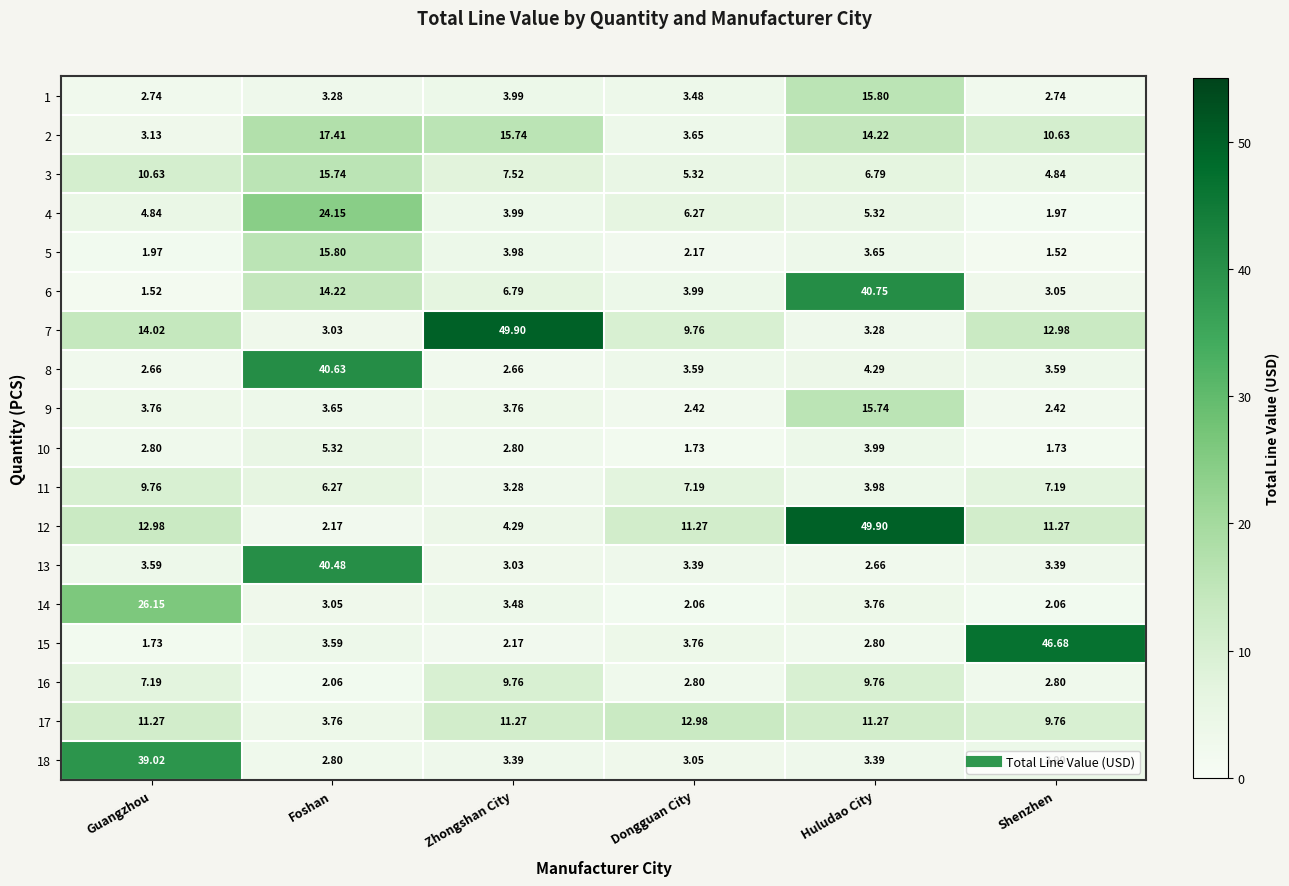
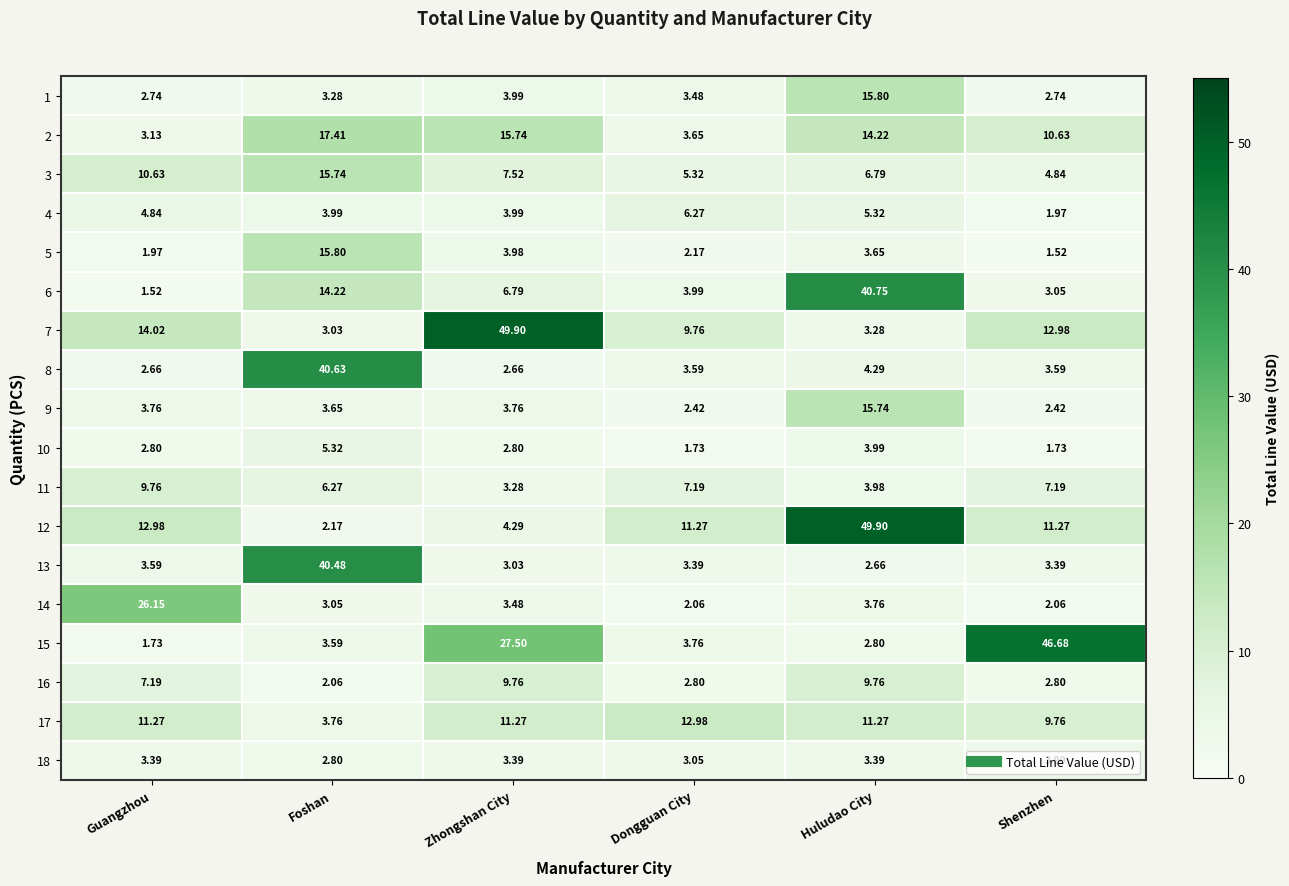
4, Foshan: 24.15 -> 3.99
15, Zhongshan City: 2.17 -> 27.50
18, Guangzhou: 39.02 -> 3.39
